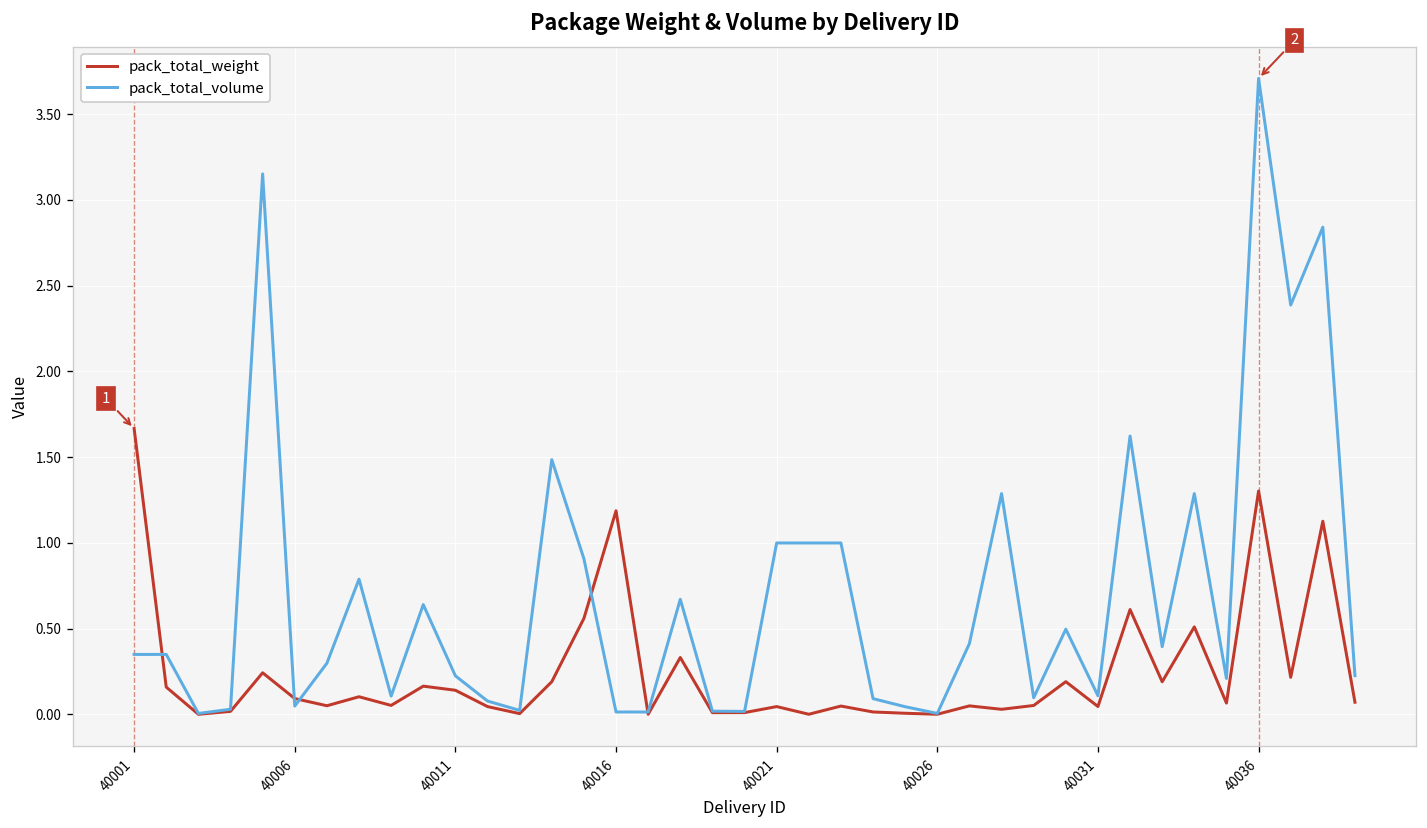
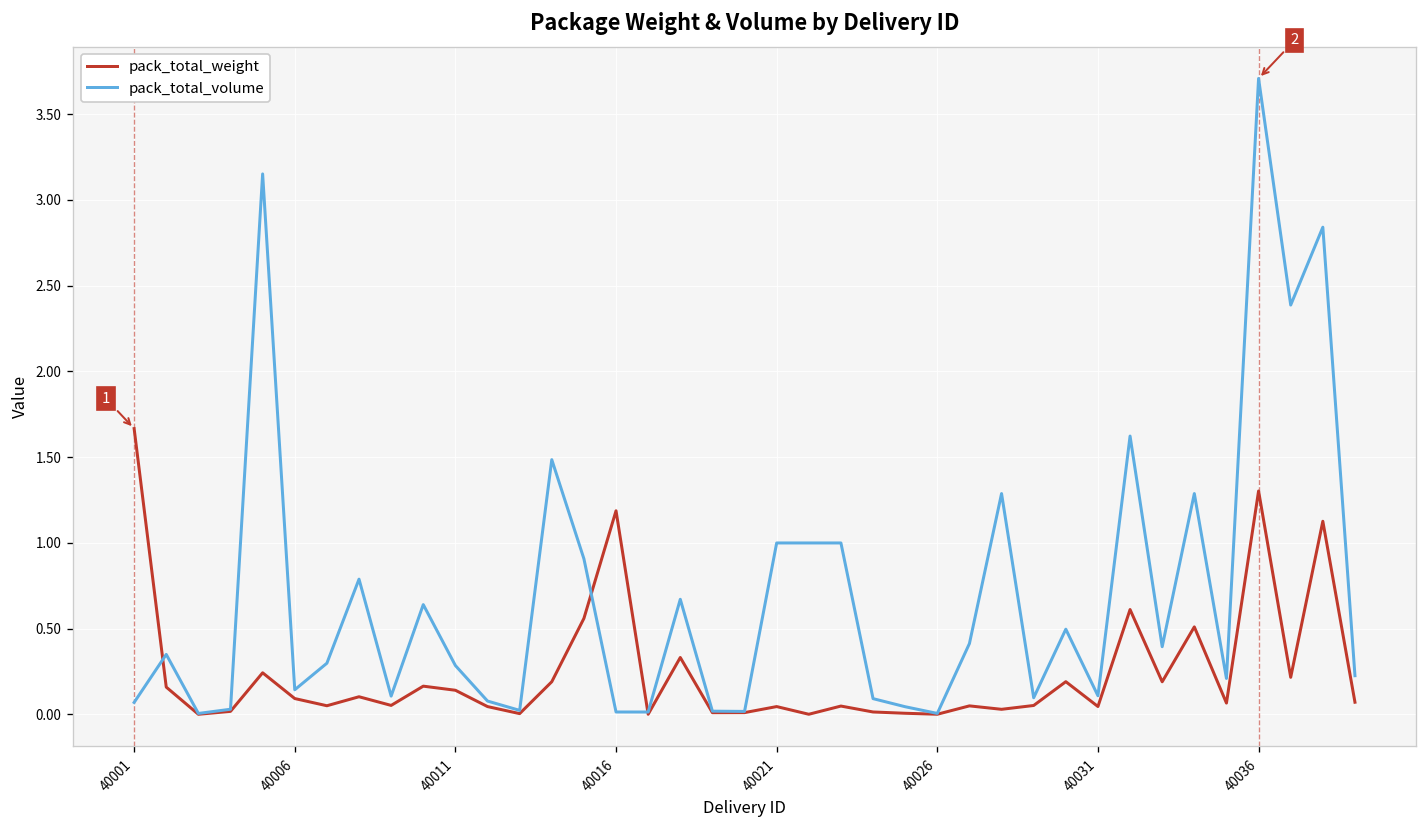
pack_total_volume, 40001: 0.35 -> 0.07
pack_total_volume, 40006: 0.05 -> 0.14
pack_total_volume, 40011: 0.23 -> 0.29
